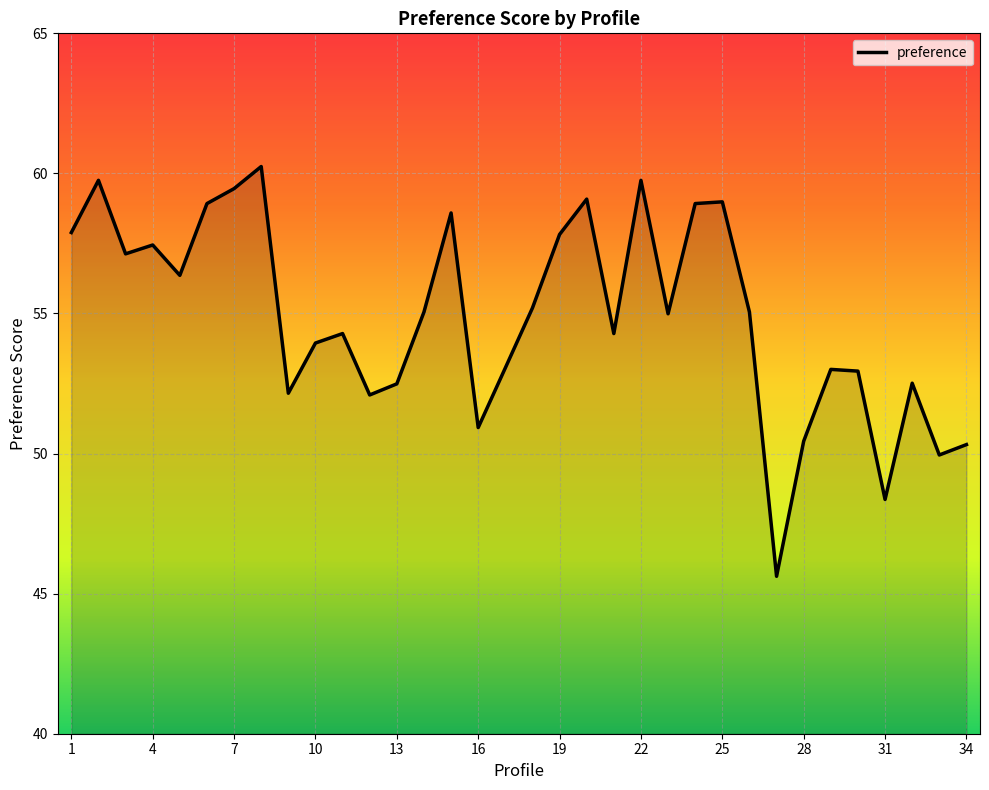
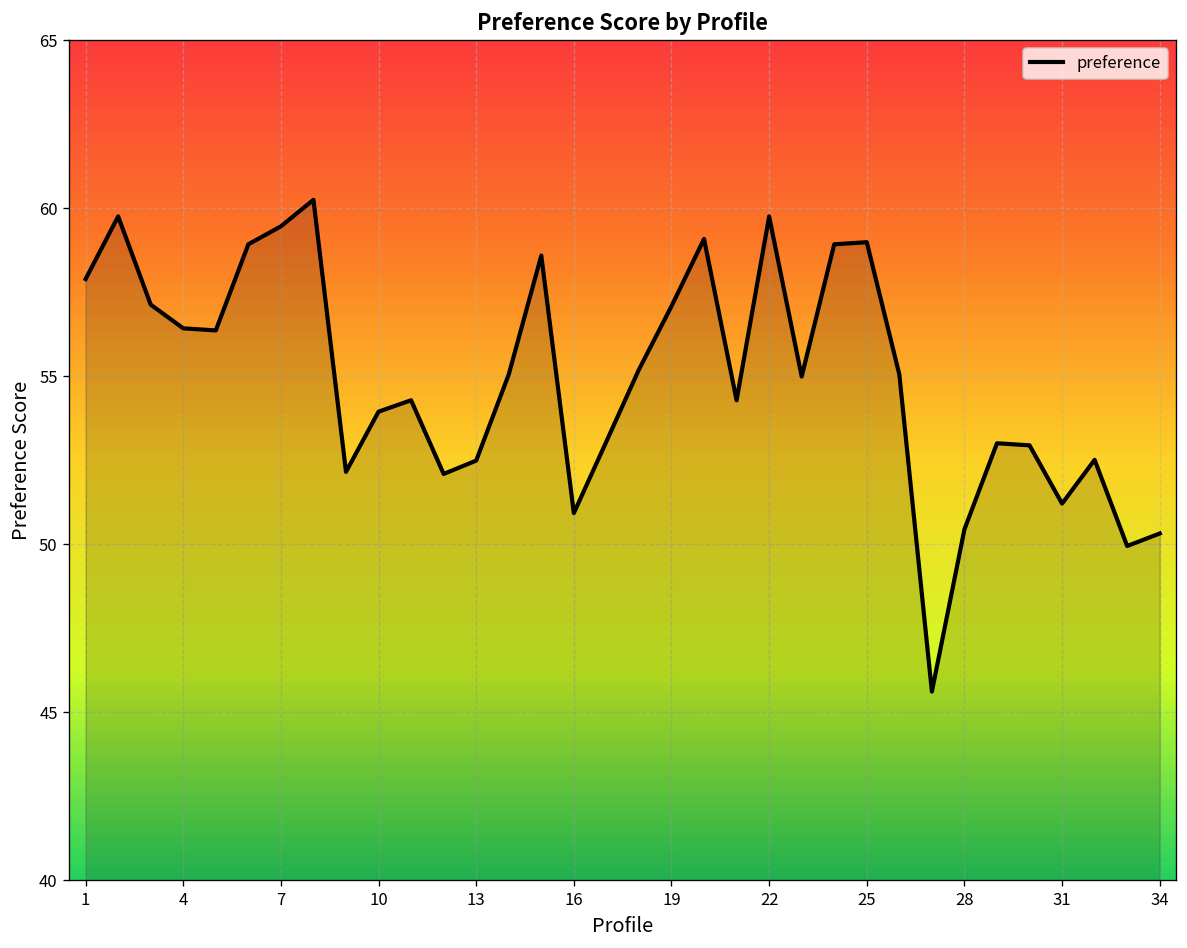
4: 57.4 -> 56.4
19: 57.8 -> 57.1
31: 48.4 -> 51.2
